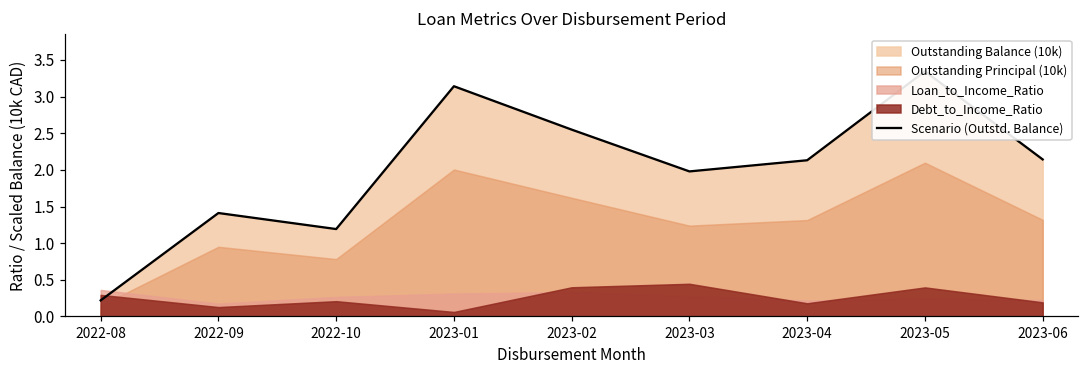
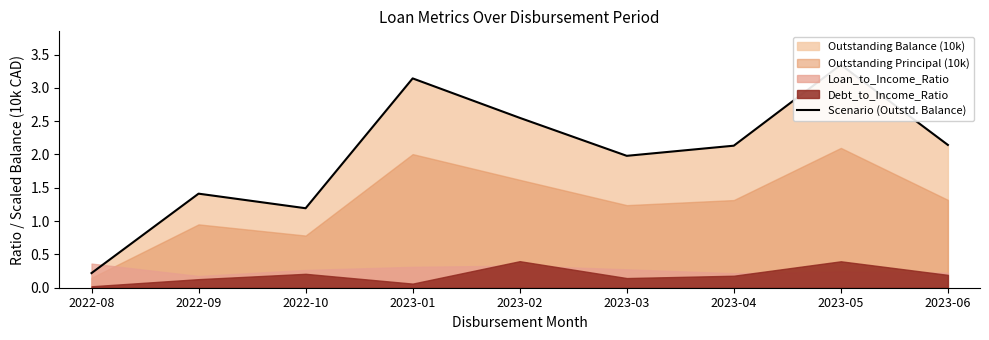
Debt_to_Income_Ratio, 2022-08: 0.3 -> 0.0
Debt_to_Income_Ratio, 2023-03: 0.4 -> 0.1
